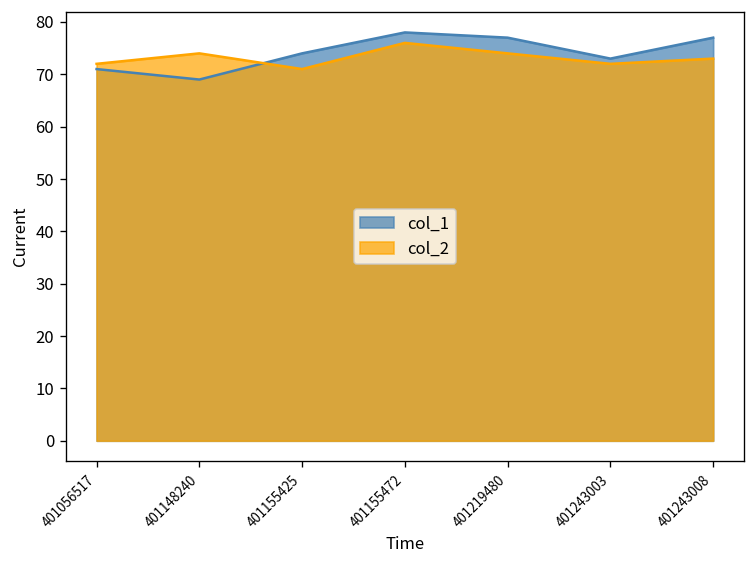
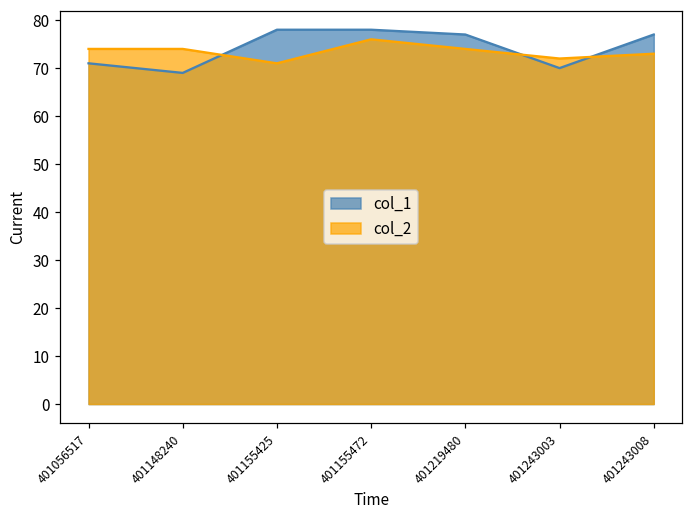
col_2, 401056517: 72 -> 74
col_1, 401155425: 74 -> 78
col_1, 401243003: 73 -> 70
